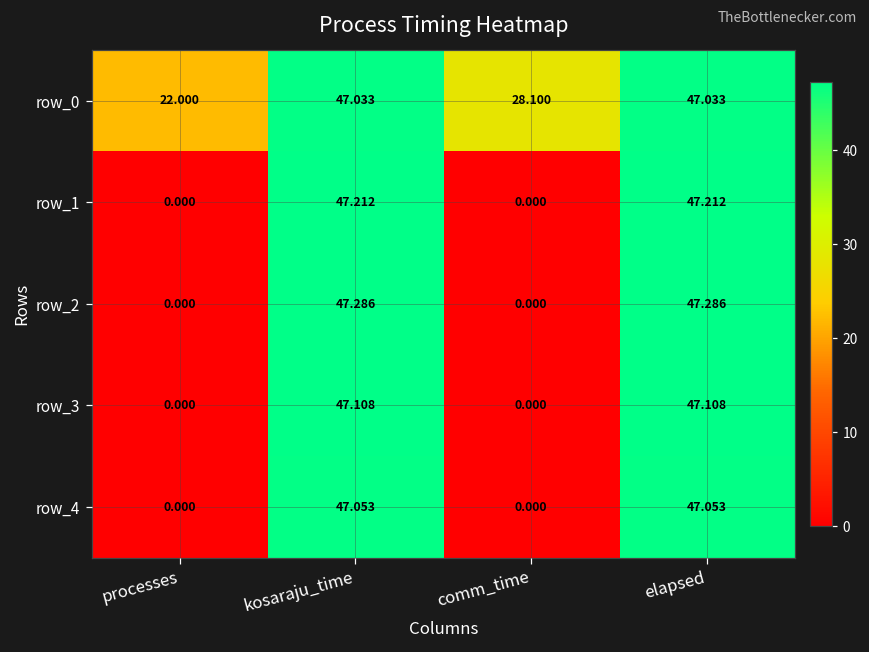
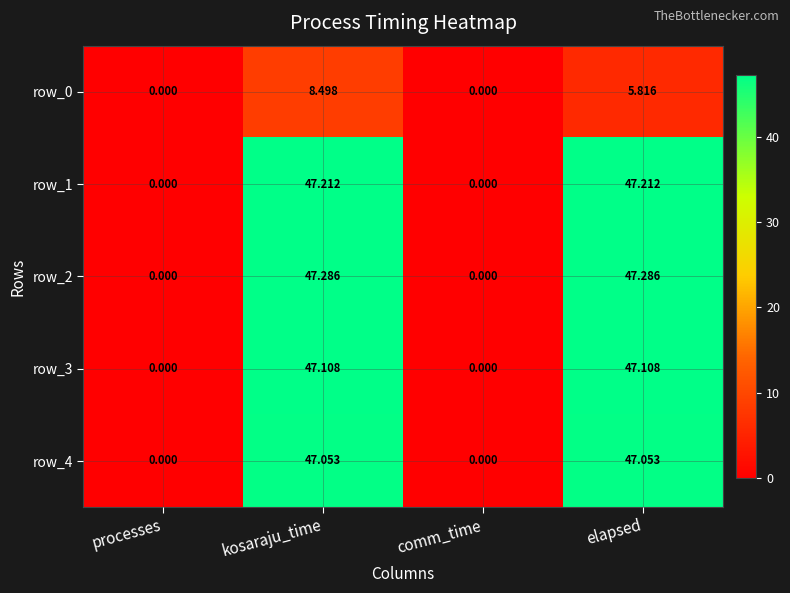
row_0, processes: 22.000 -> 0.000
row_0, kosaraju_time: 47.033 -> 8.498
row_0, comm_time: 28.100 -> 0.000
row_0, elapsed: 47.033 -> 5.816
